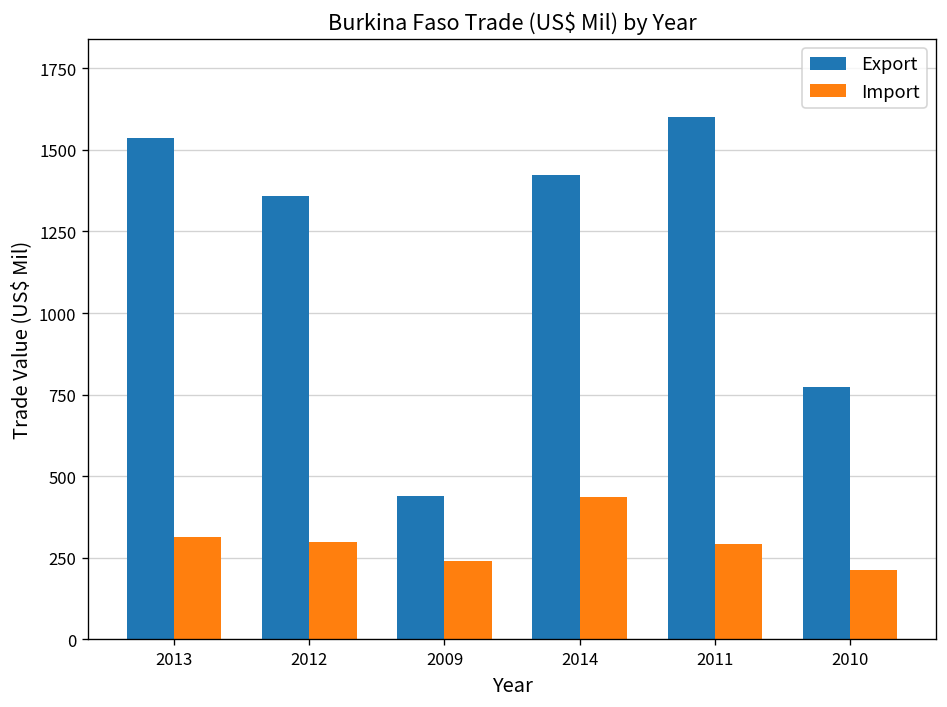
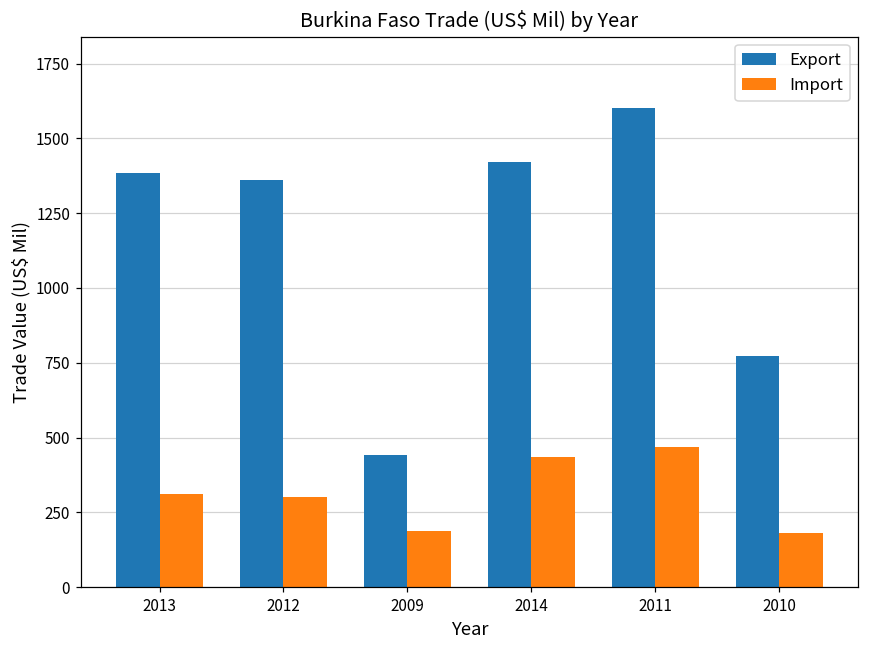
Export, 2013: 1540 -> 1380
Import, 2009: 240 -> 190
Import, 2011: 290 -> 470
Import, 2010: 210 -> 180
